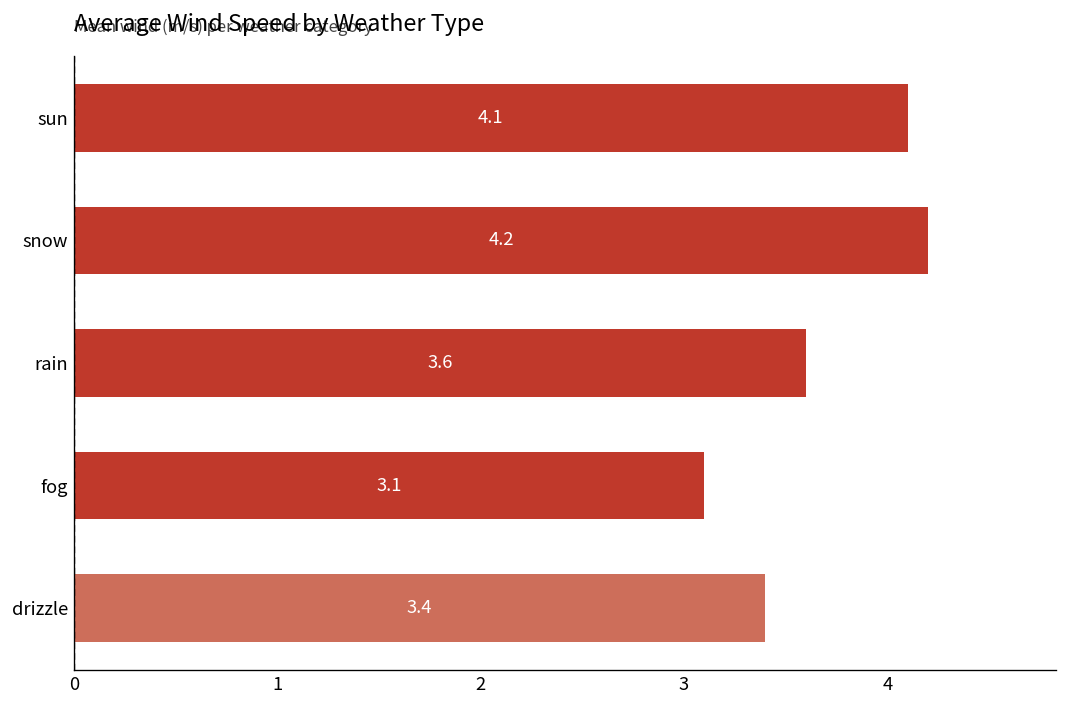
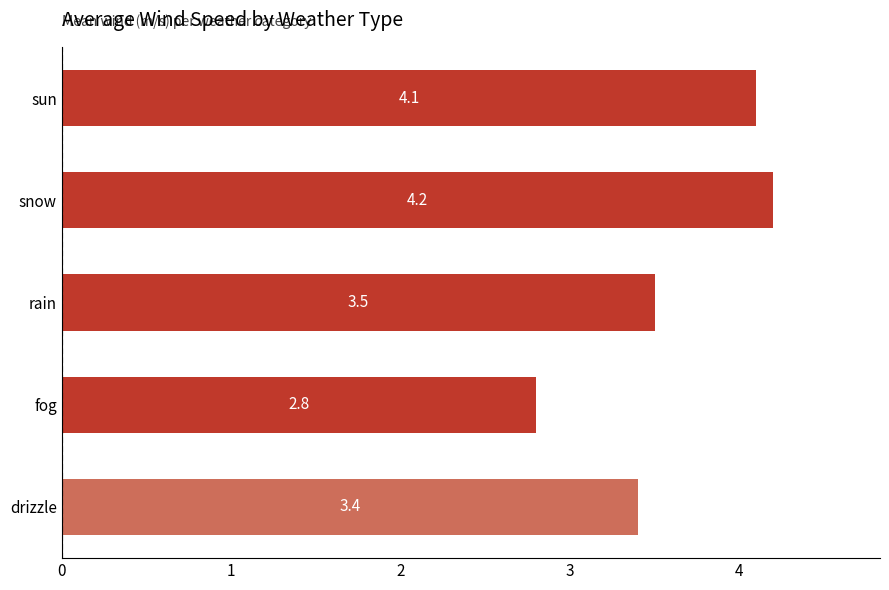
rain: 3.6 -> 3.5
fog: 3.1 -> 2.8
